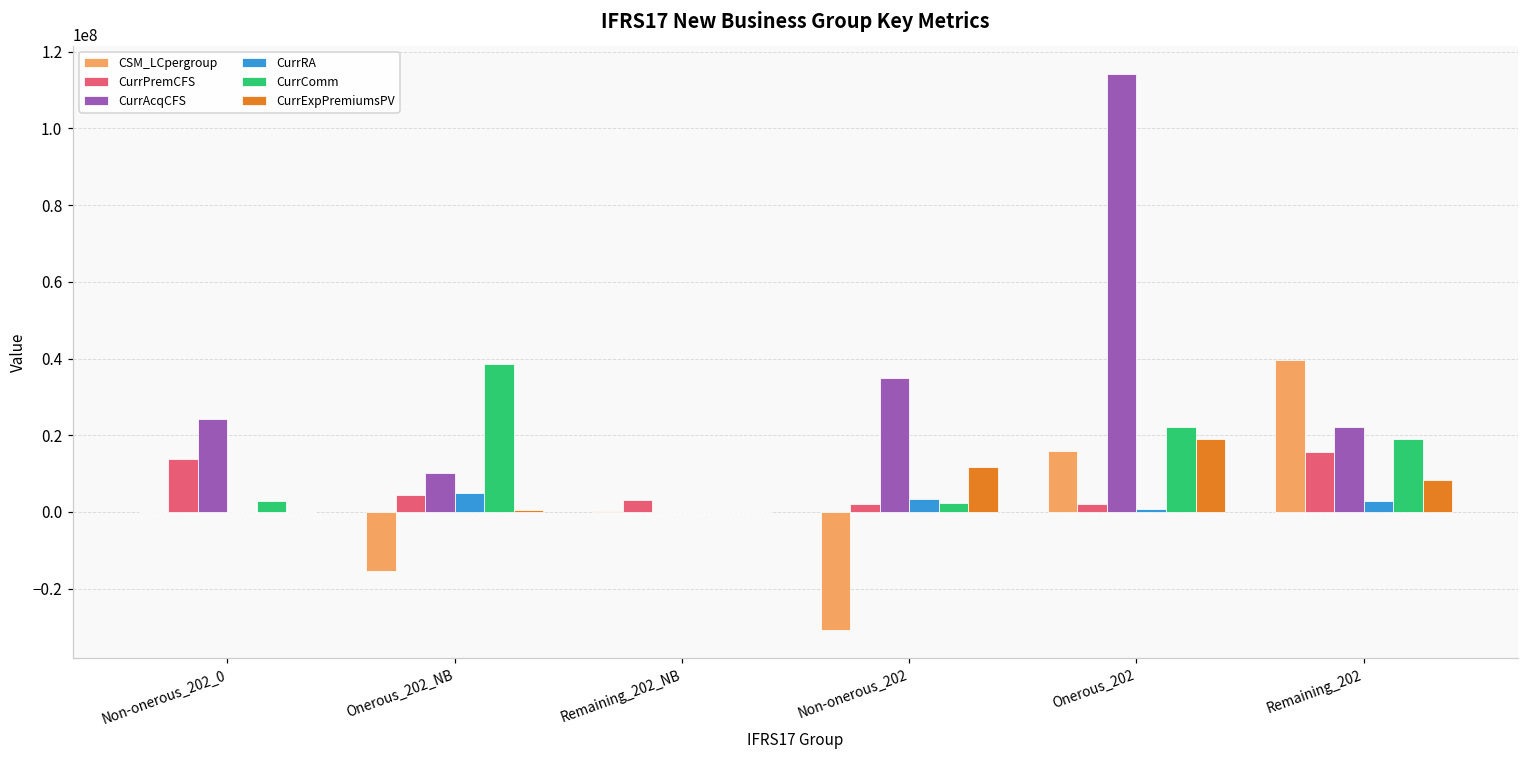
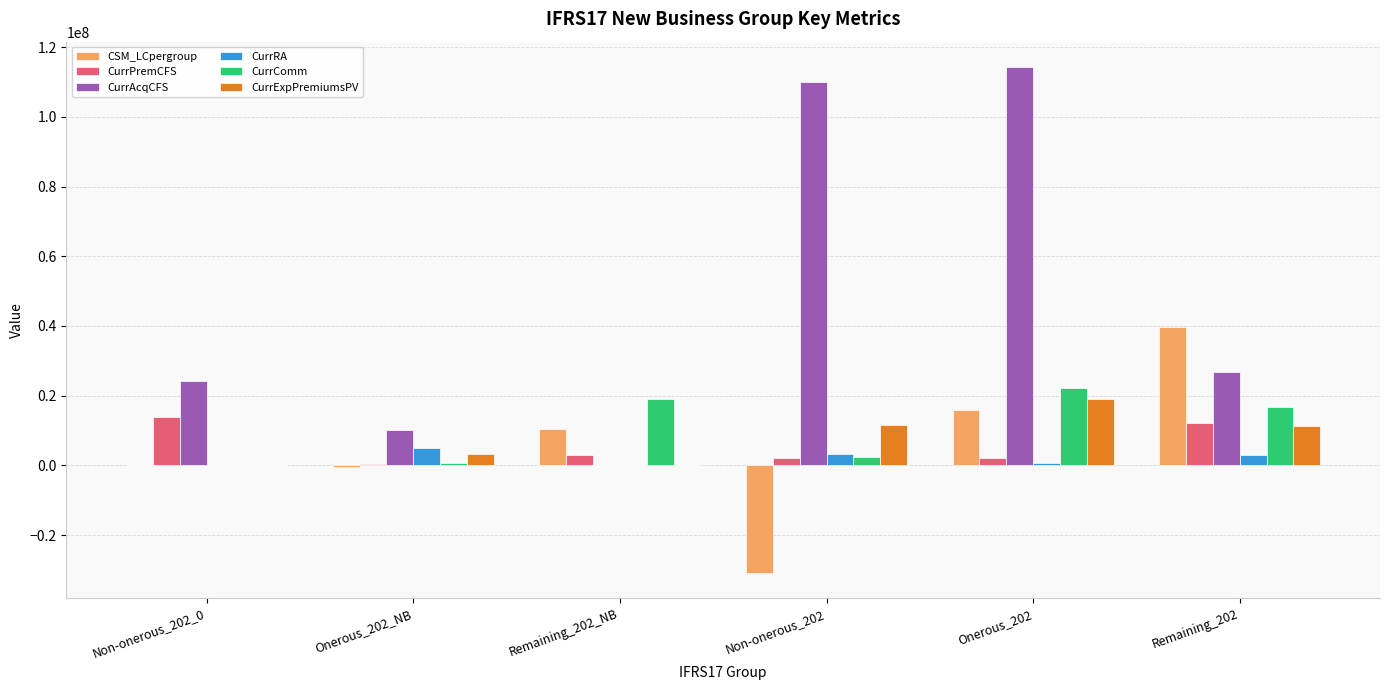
CurrComm, Non-onerous_202_0: 3000000 -> 0
CSM_LCpergroup, Onerous_202_NB: -15000000 -> -1000000
CurrPremCFS, Onerous_202_NB: 4000000 -> 0
CurrComm, Onerous_202_NB: 39000000 -> 1000000
CurrExpPremiumsPV, Onerous_202_NB: 0 -> 3000000
CSM_LCpergroup, Remaining_202_NB: 0 -> 10000000
CurrComm, Remaining_202_NB: 0 -> 19000000
CurrAcqCFS, Non-onerous_202: 35000000 -> 110000000
CurrPremCFS, Remaining_202: 16000000 -> 12000000
CurrAcqCFS, Remaining_202: 22000000 -> 27000000
CurrComm, Remaining_202: 19000000 -> 17000000
CurrExpPremiumsPV, Remaining_202: 8000000 -> 11000000
